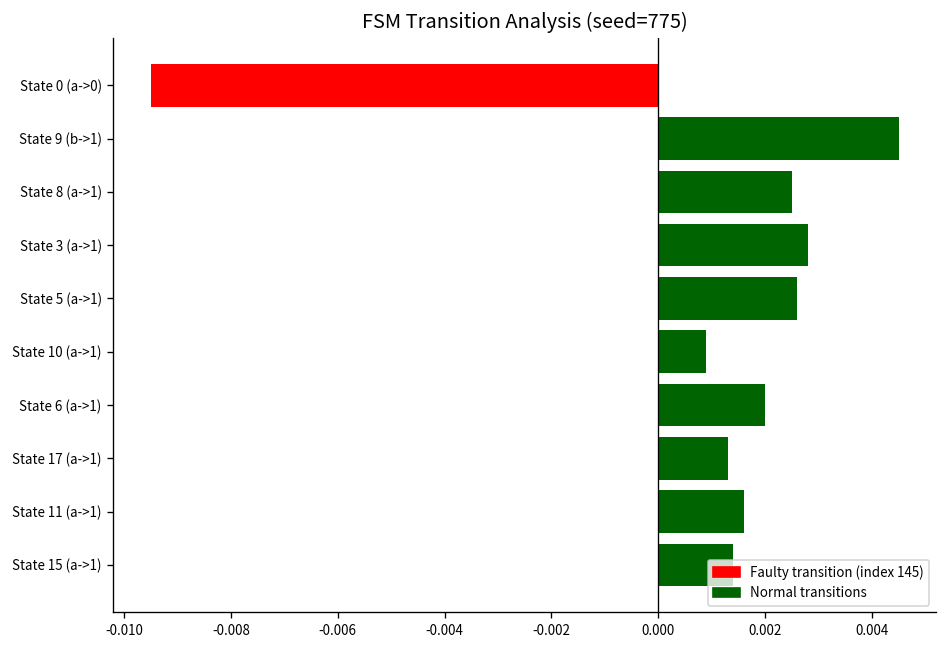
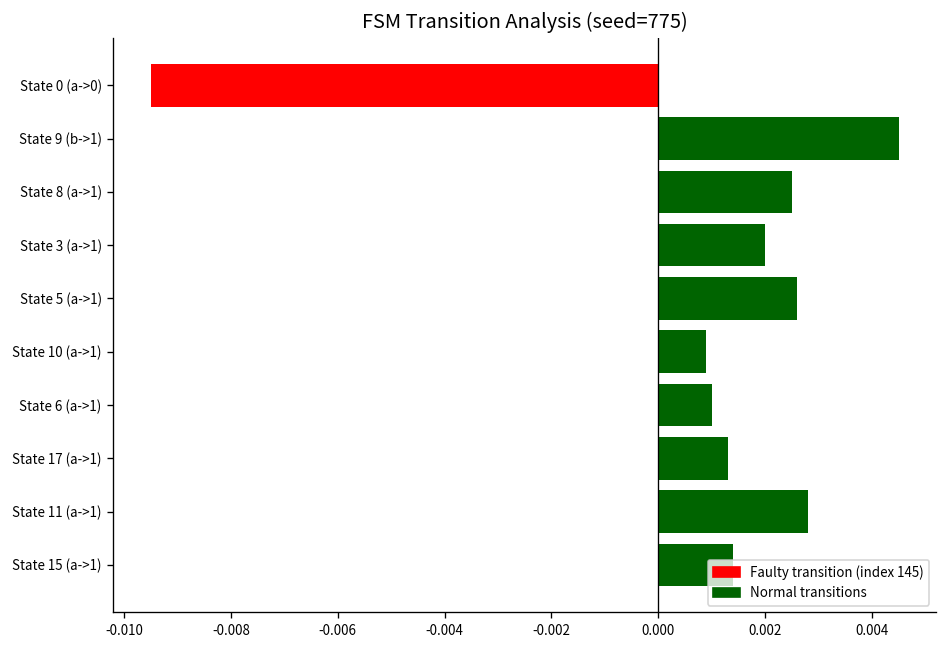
State 3 (a->1): 0.0028 -> 0.0020
State 6 (a->1): 0.002 -> 0.001
State 11 (a->1): 0.0016 -> 0.0028
